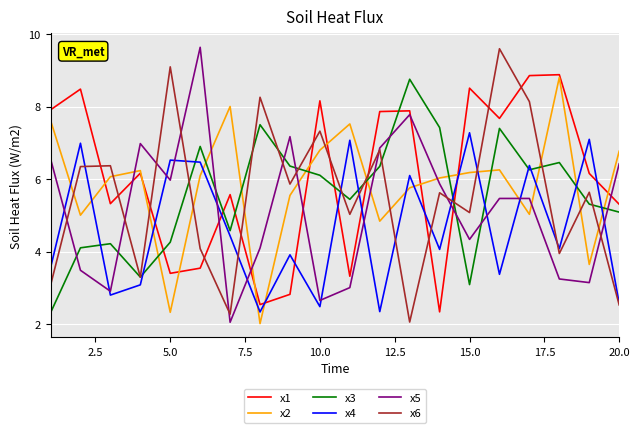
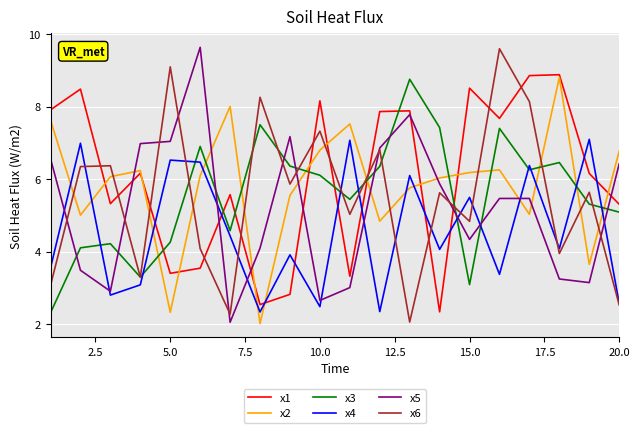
x5, 5.0: 6.0 -> 7.0
x4, 15.0: 7.3 -> 5.5
x6, 15.0: 5.1 -> 4.8
